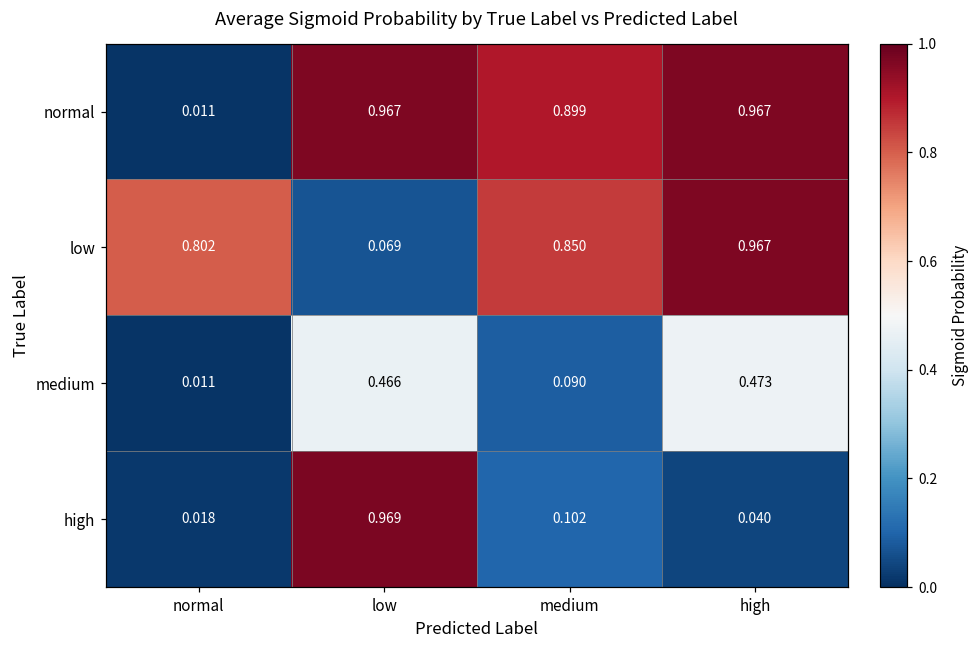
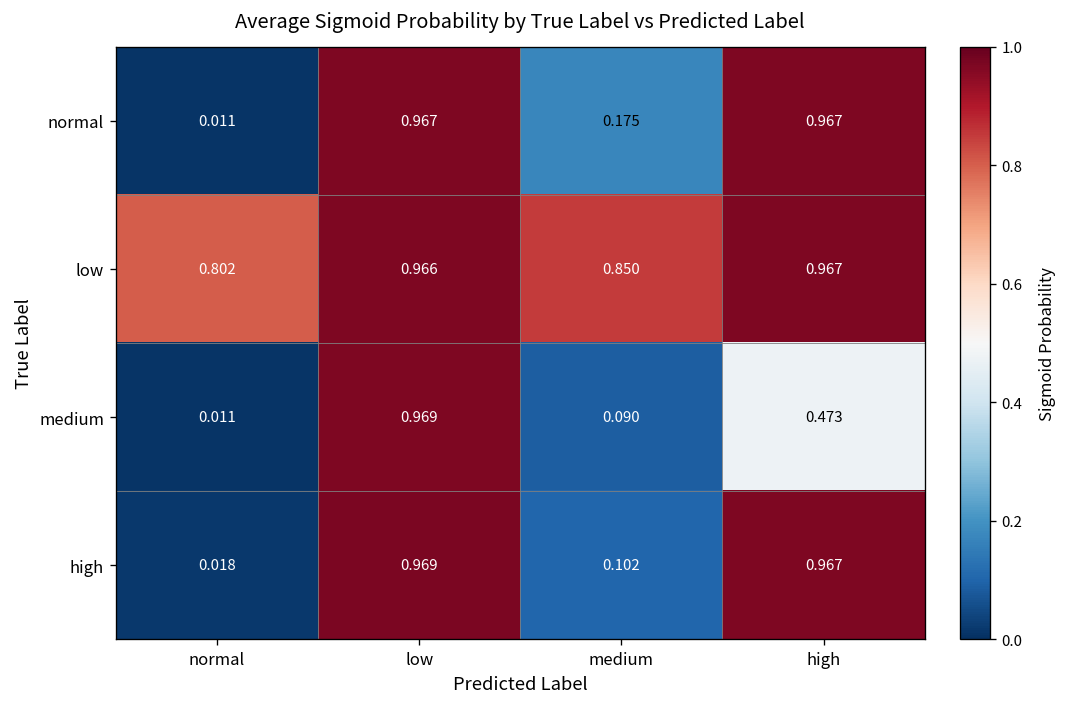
normal, medium: 0.899 -> 0.175
low, low: 0.069 -> 0.966
medium, low: 0.466 -> 0.969
high, high: 0.040 -> 0.967
